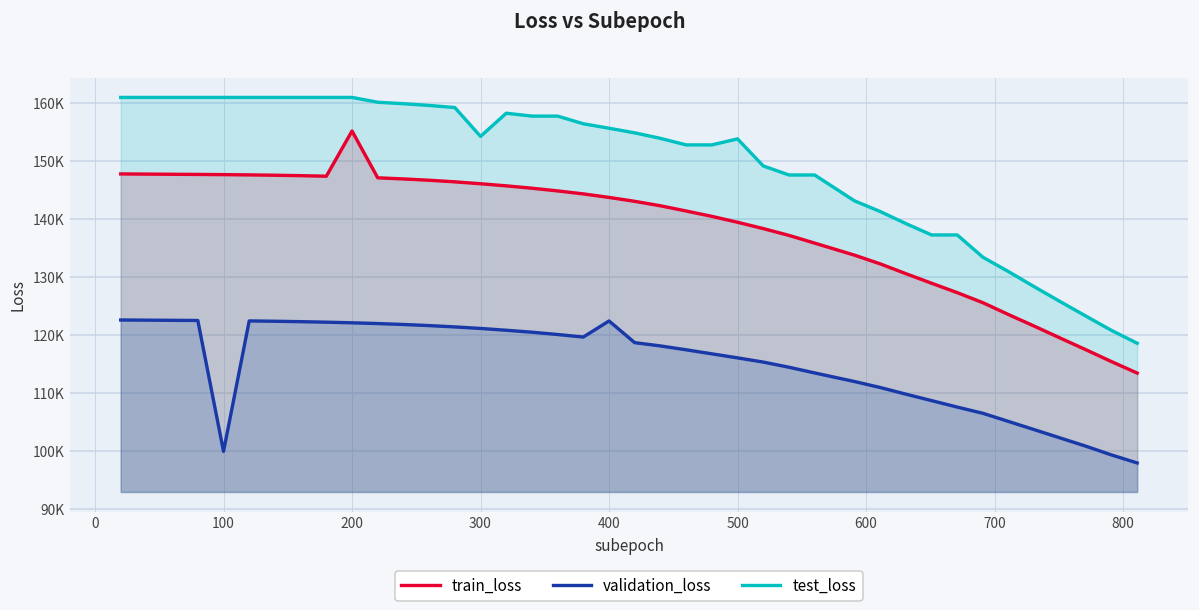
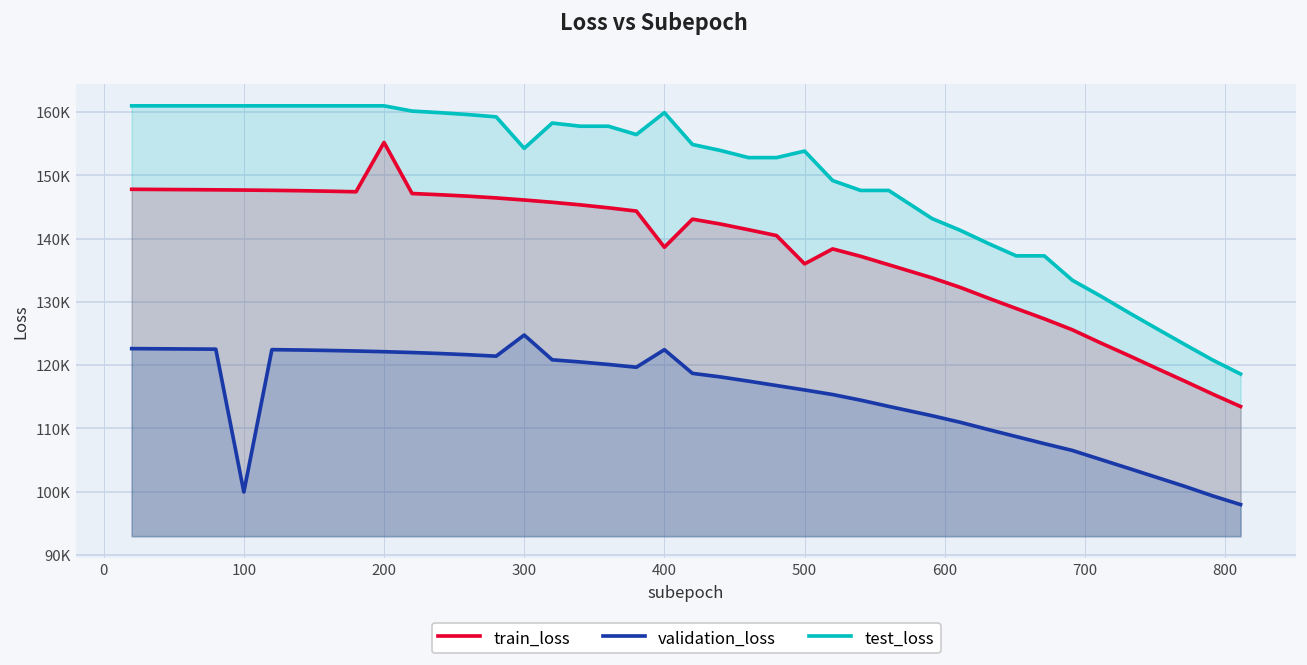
validation_loss, 300: 121000 -> 125000
train_loss, 400: 144000 -> 139000
test_loss, 400: 156000 -> 160000
train_loss, 500: 139000 -> 136000
